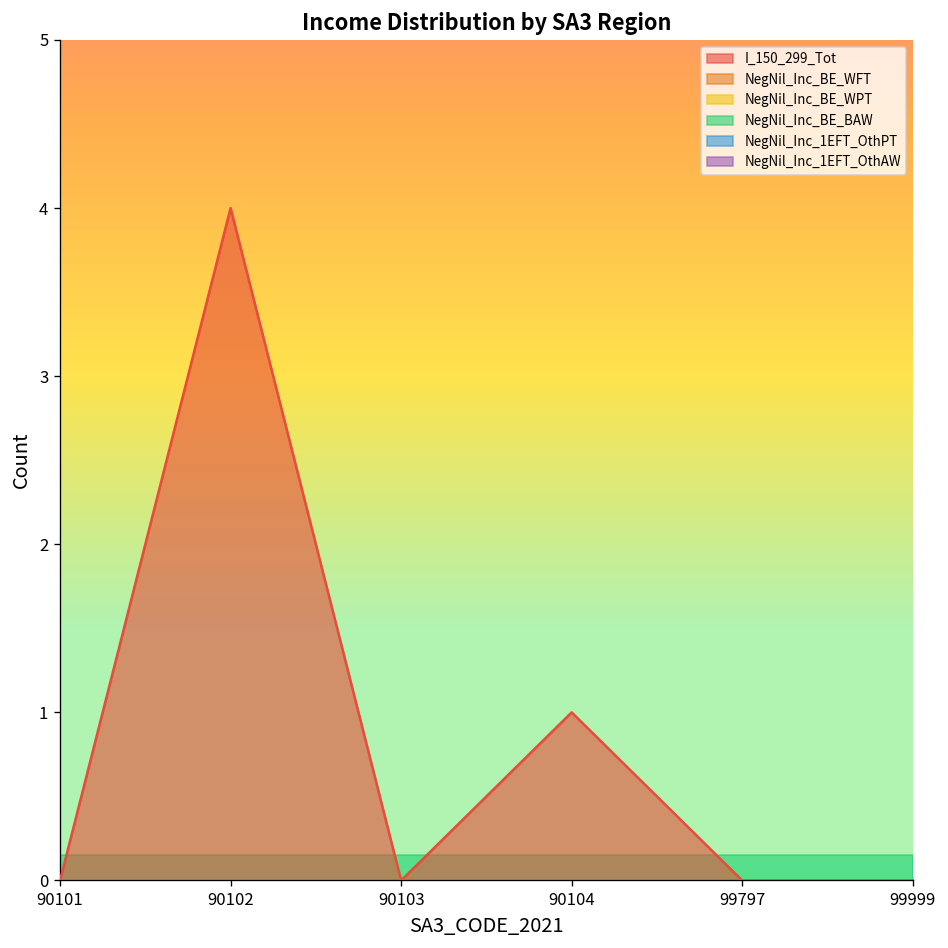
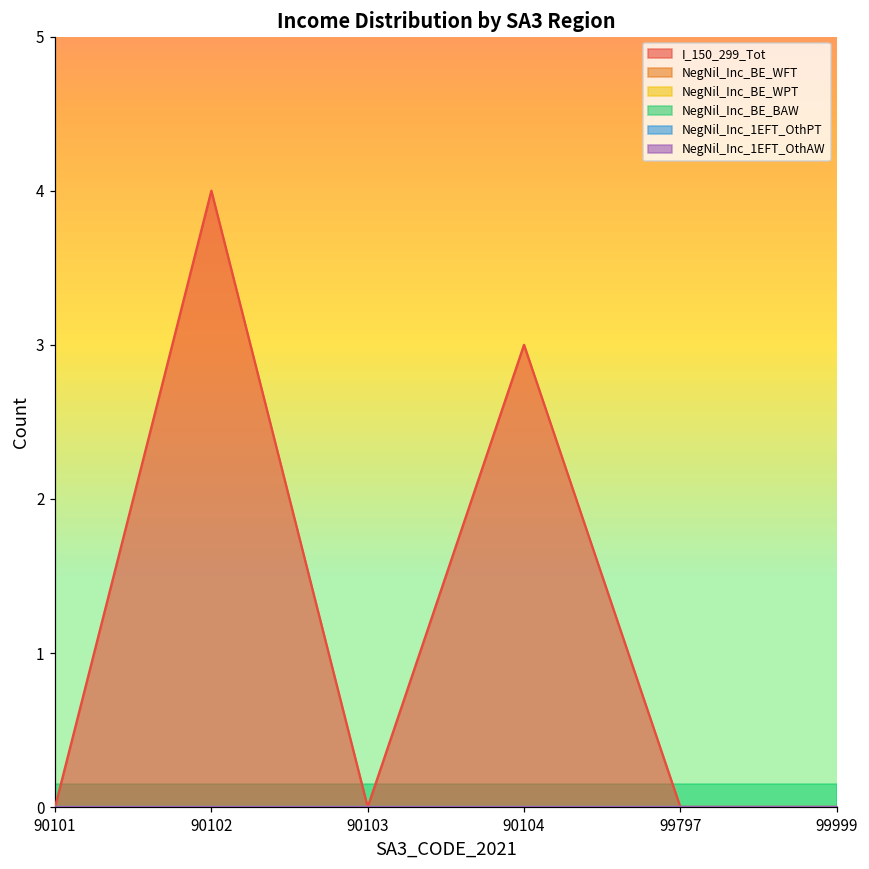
I_150_299_Tot, 90104: 1 -> 3
